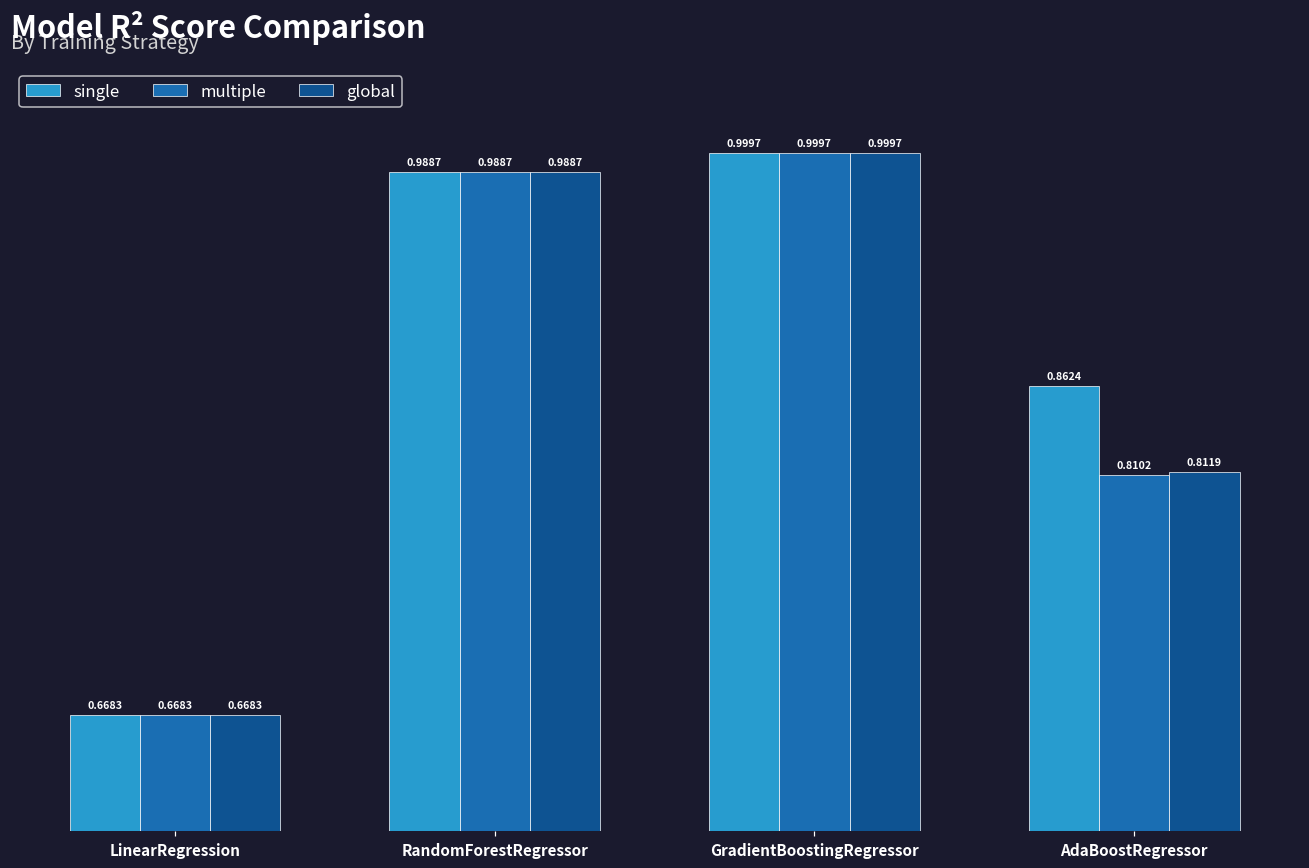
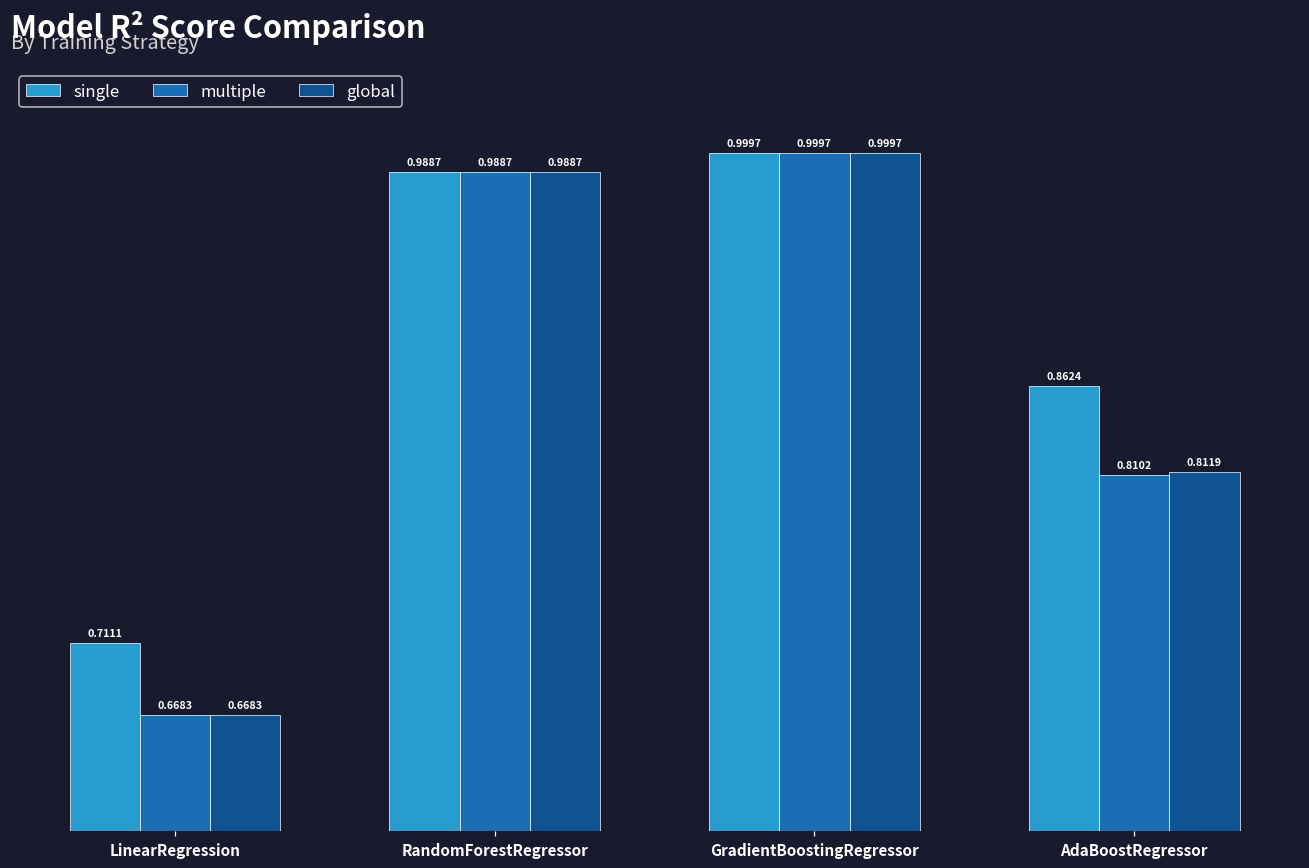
single, LinearRegression: 0.6683 -> 0.7111
